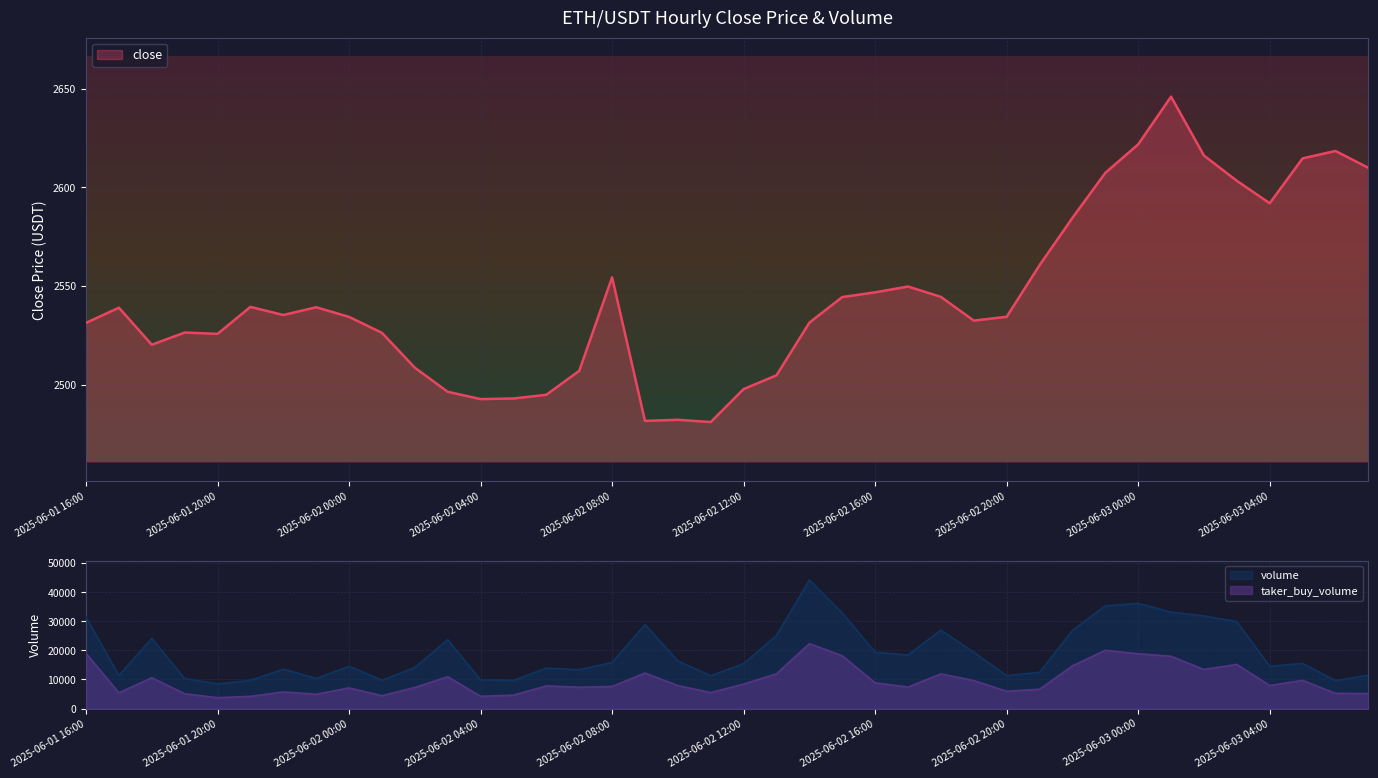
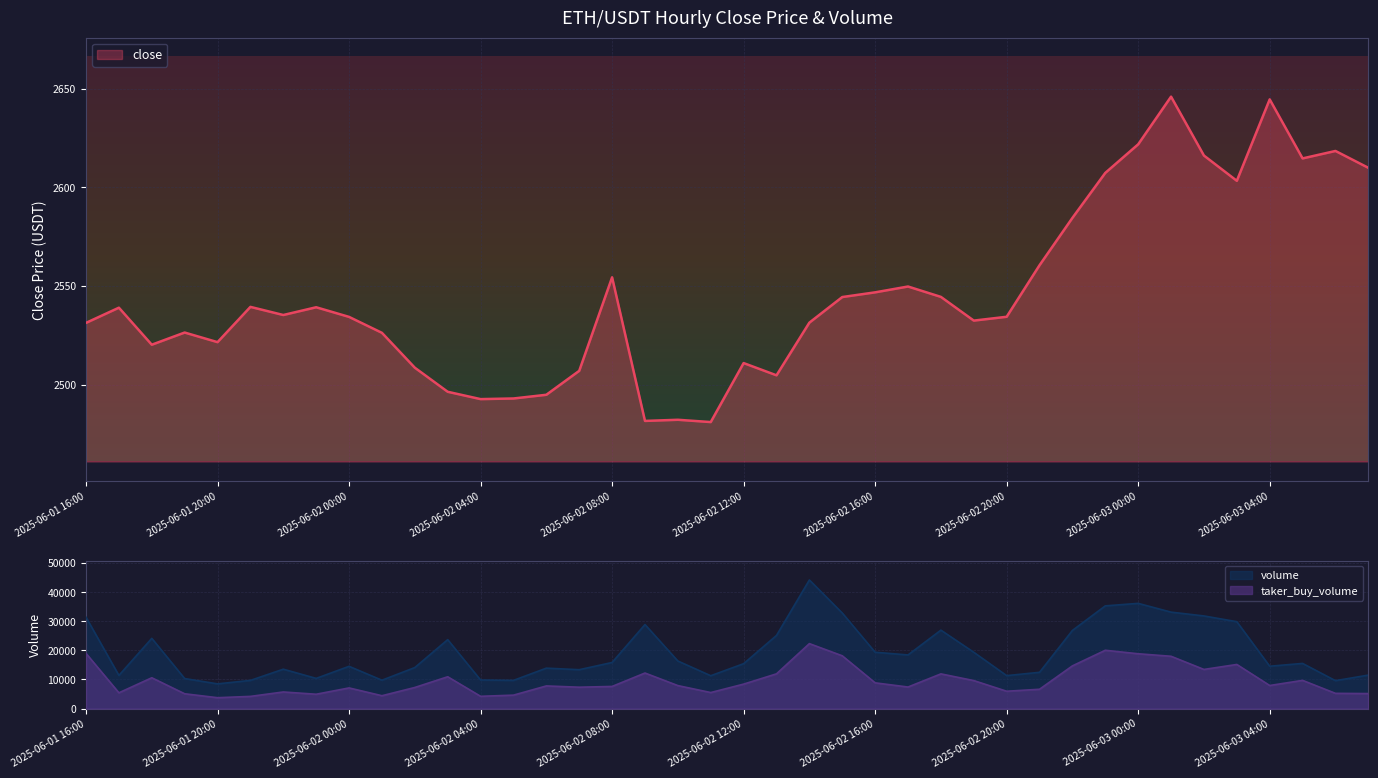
ETH/USDT Hourly Close Price & Volume, 2025-06-01 20:00: 2526 -> 2522
ETH/USDT Hourly Close Price & Volume, 2025-06-02 12:00: 2498 -> 2511
ETH/USDT Hourly Close Price & Volume, 2025-06-03 04:00: 2592 -> 2645
